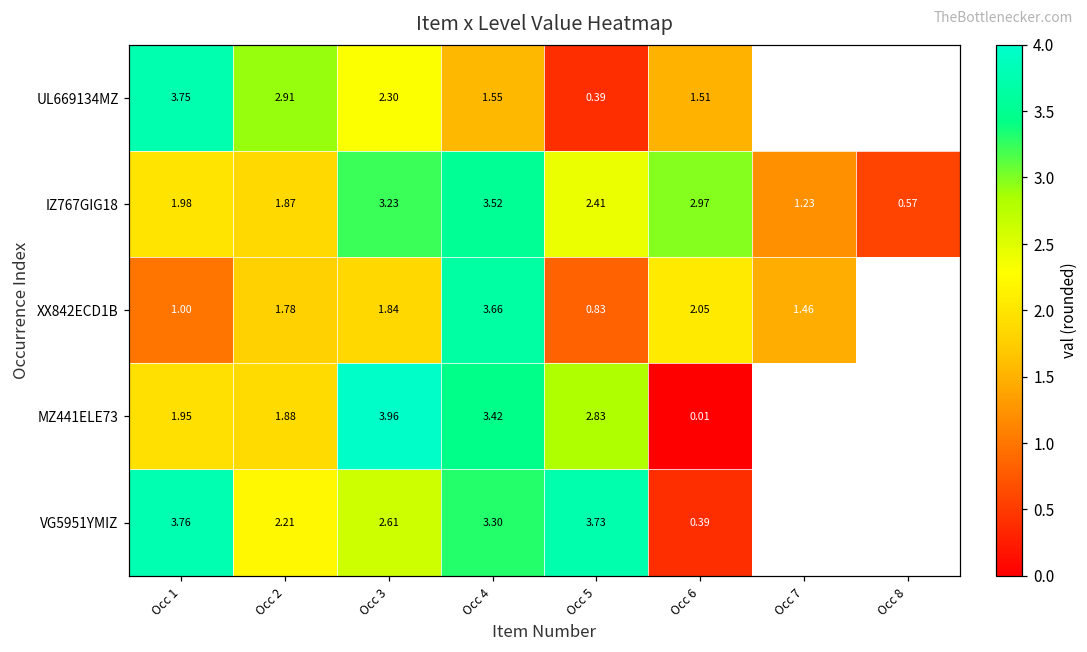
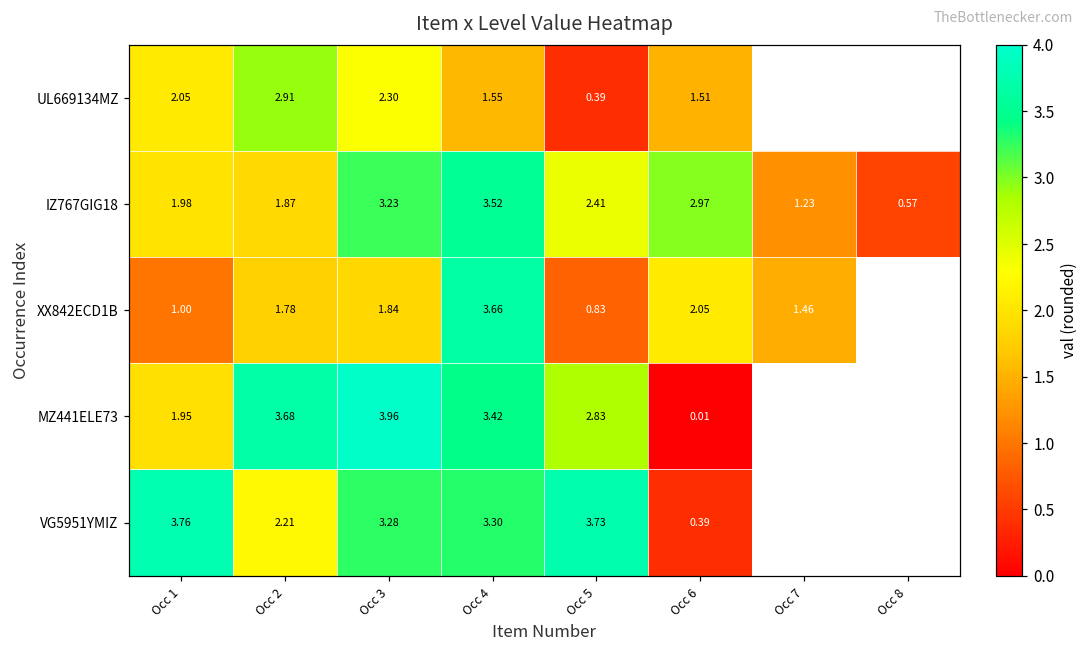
UL669134MZ, Occ 1: 3.75 -> 2.05
MZ441ELE73, Occ 2: 1.88 -> 3.68
VG5951YMIZ, Occ 3: 2.61 -> 3.28
